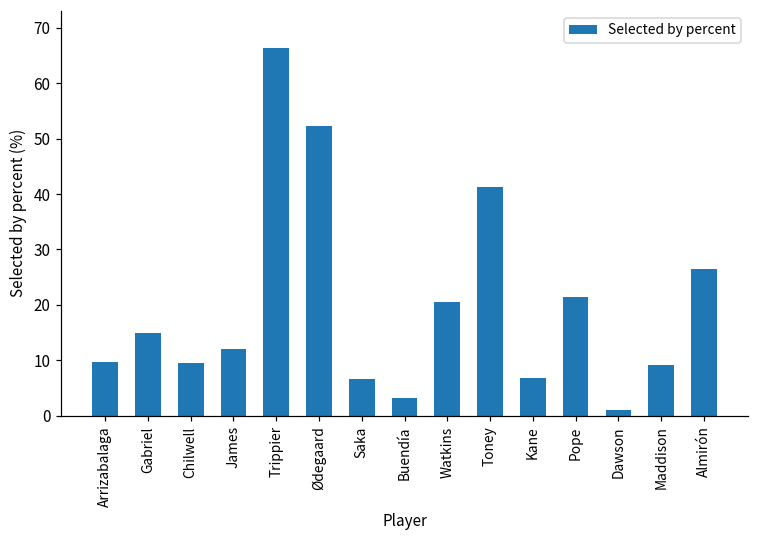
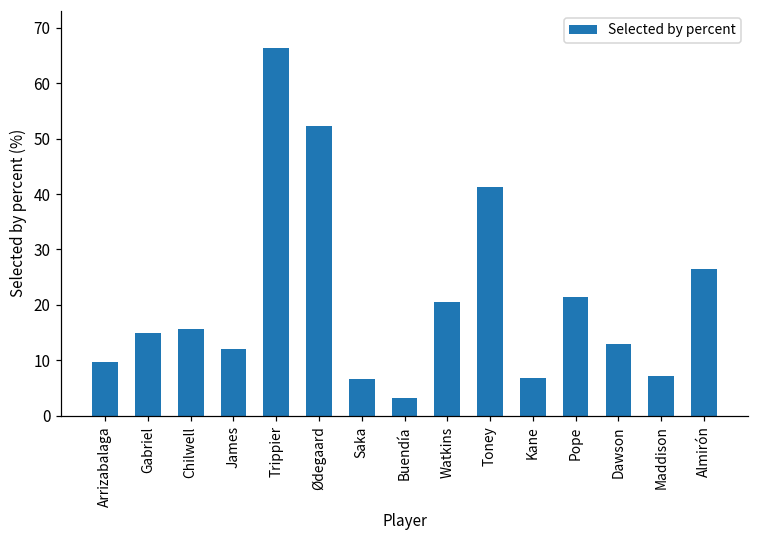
Chilwell: 10 -> 16
Dawson: 1 -> 13
Maddison: 9 -> 7
